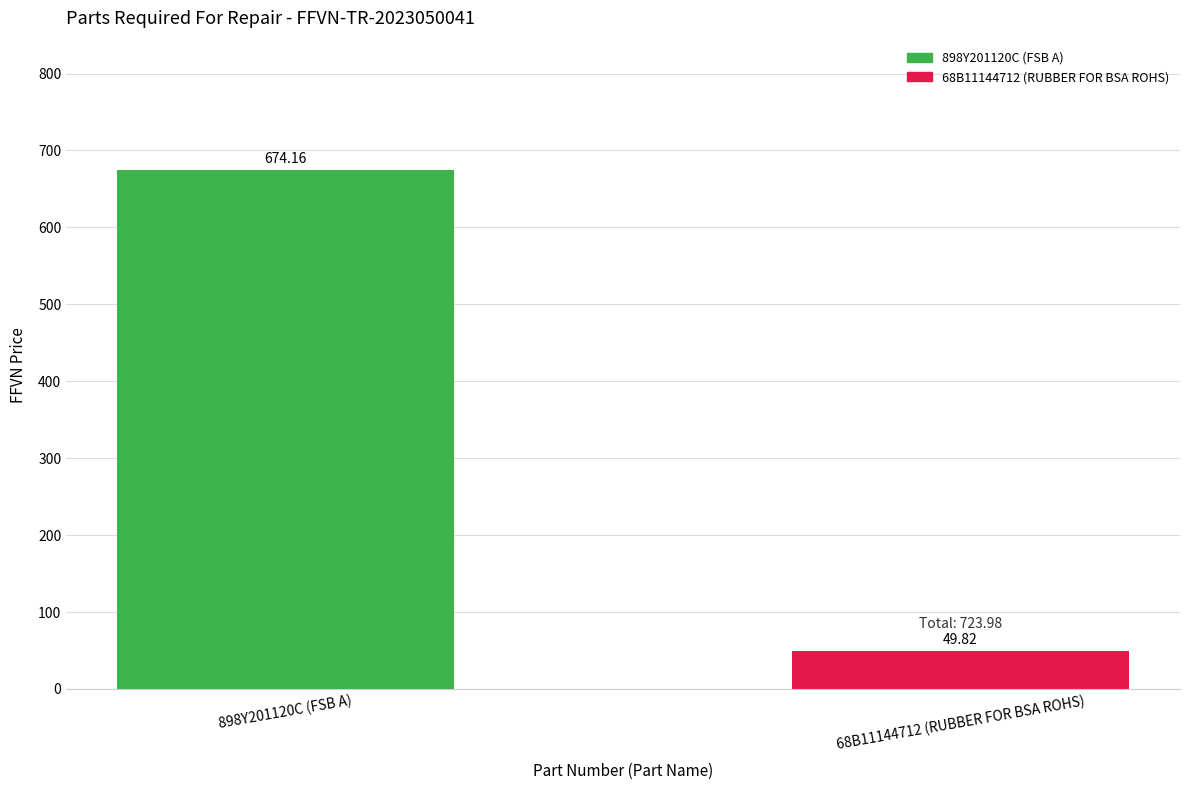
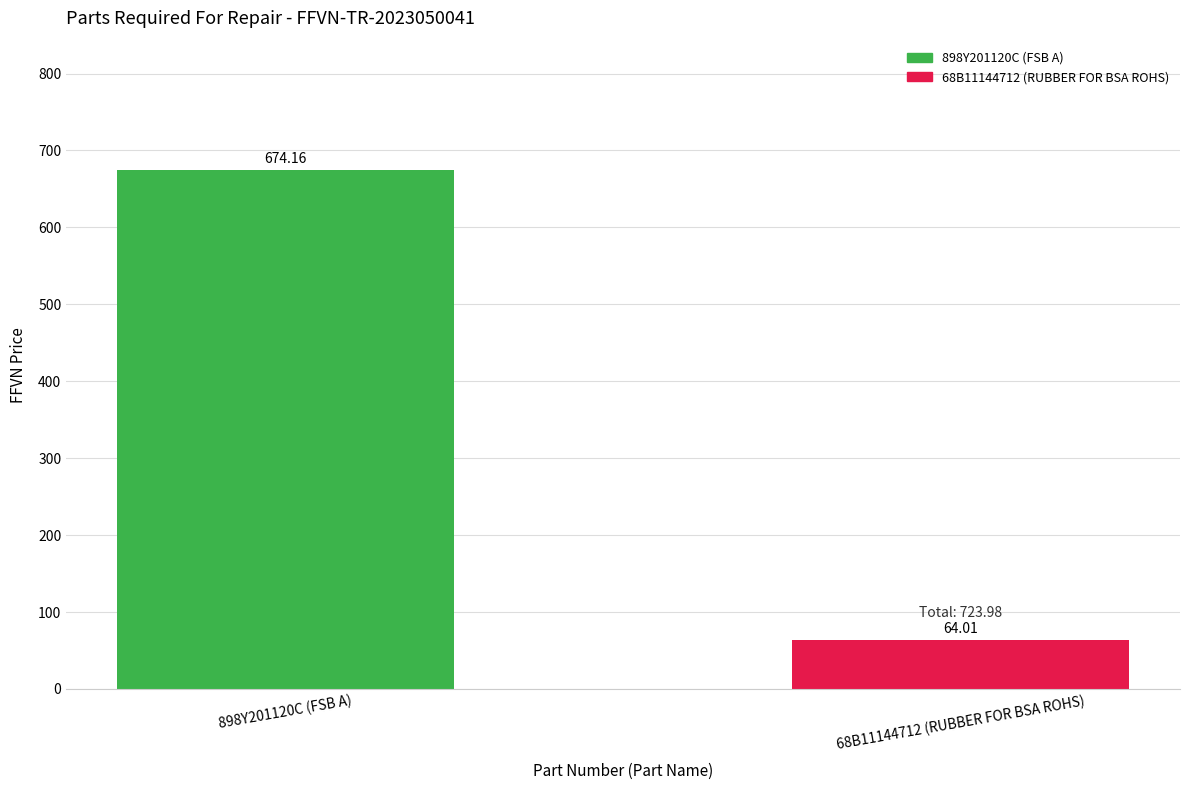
68B11144712 (RUBBER FOR BSA ROHS): 49.82 -> 64.01
